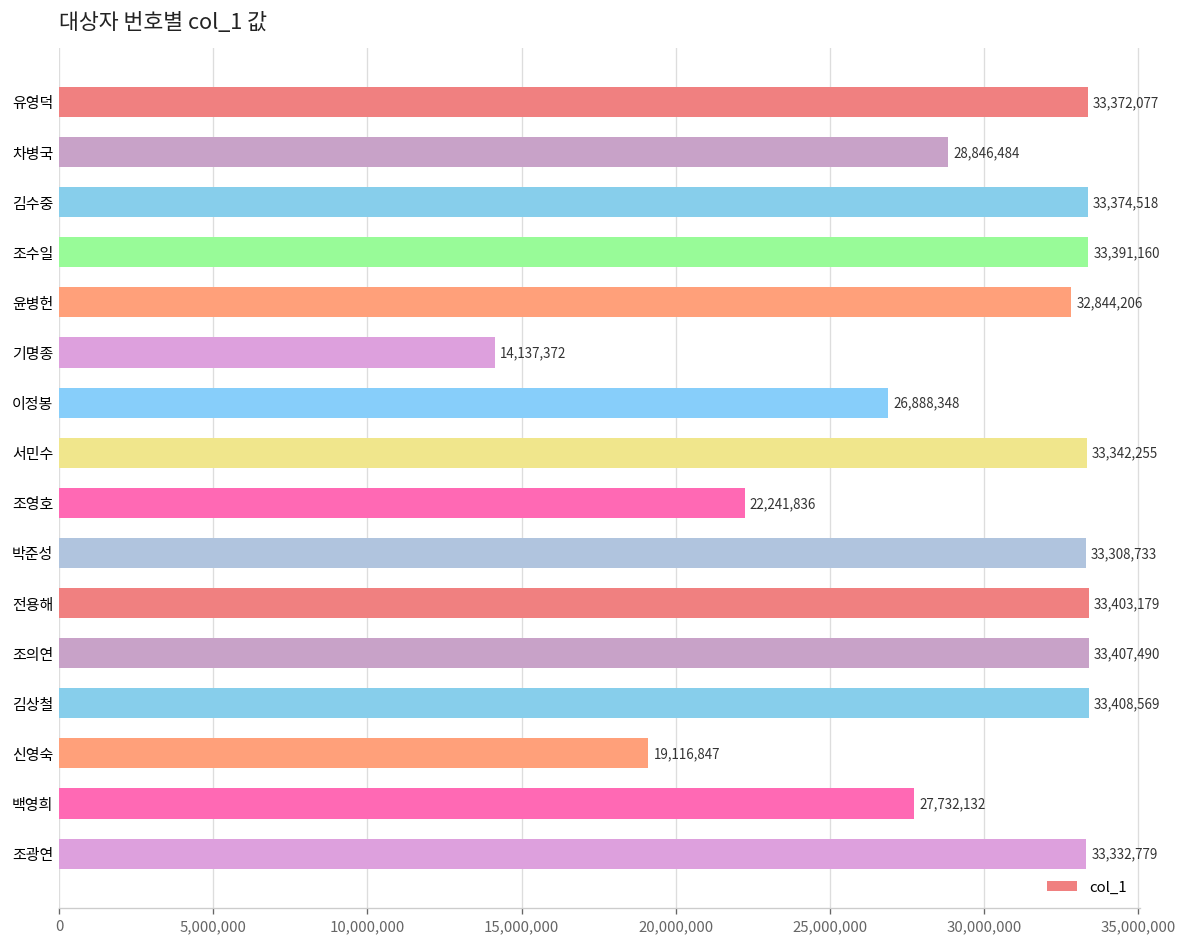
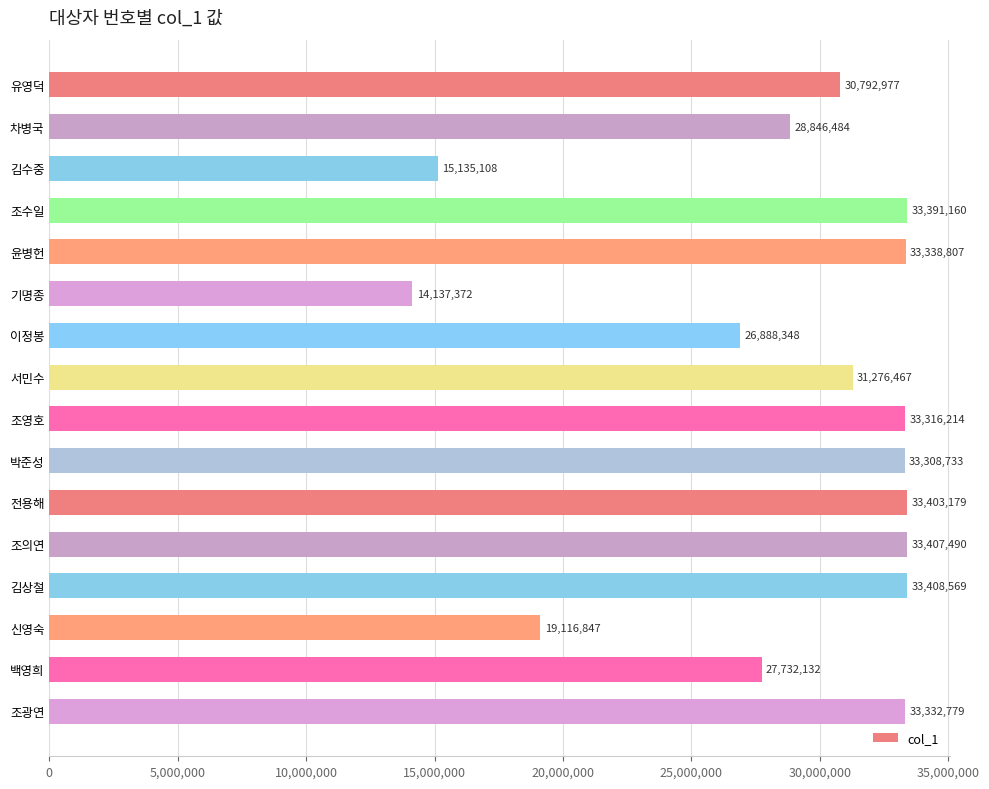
유영덕: 33,372,077 -> 30,792,977
김수중: 33,374,518 -> 15,135,108
윤병헌: 32,844,206 -> 33,338,807
서민수: 33,342,255 -> 31,276,467
조영호: 22,241,836 -> 33,316,214
